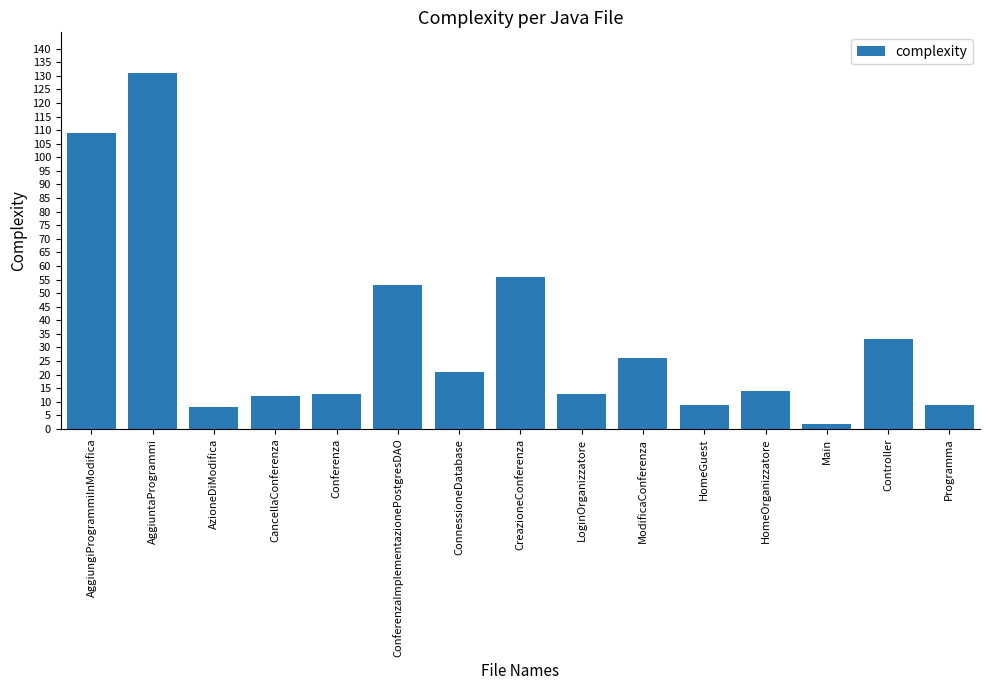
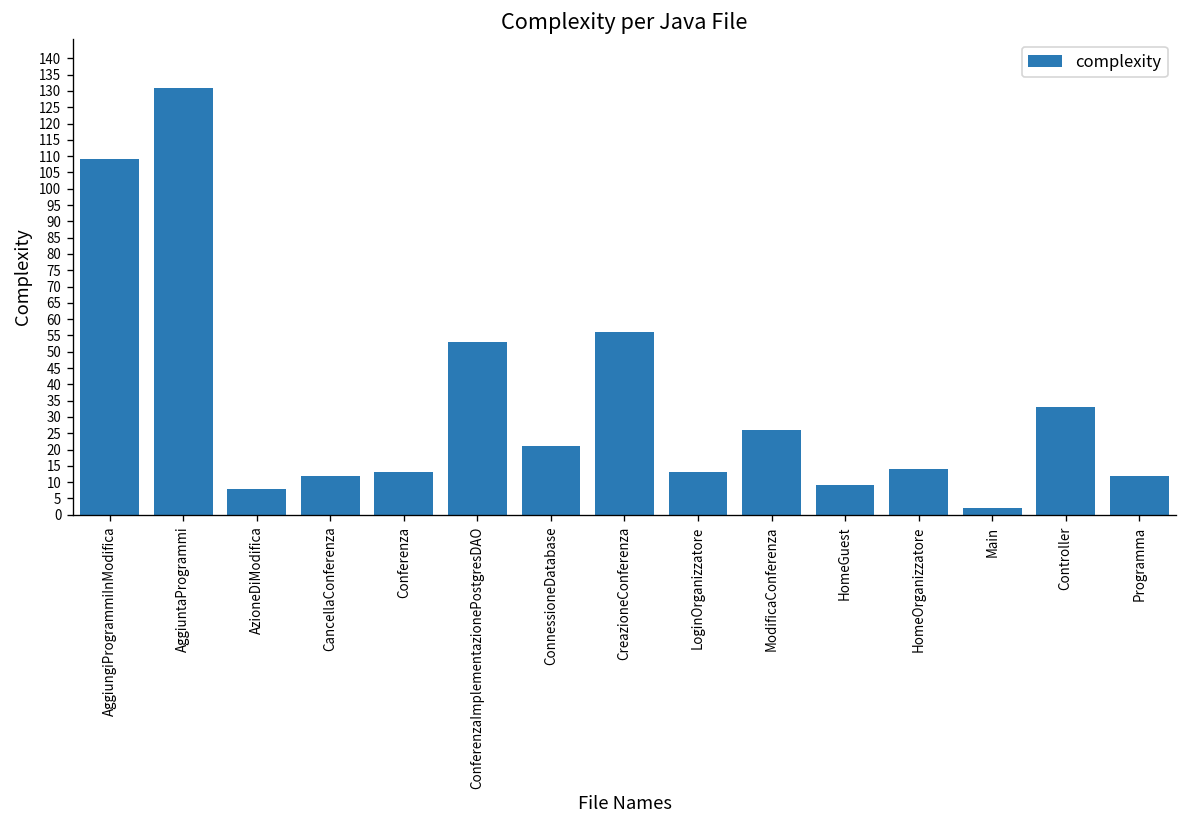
Programma: 9 -> 12
